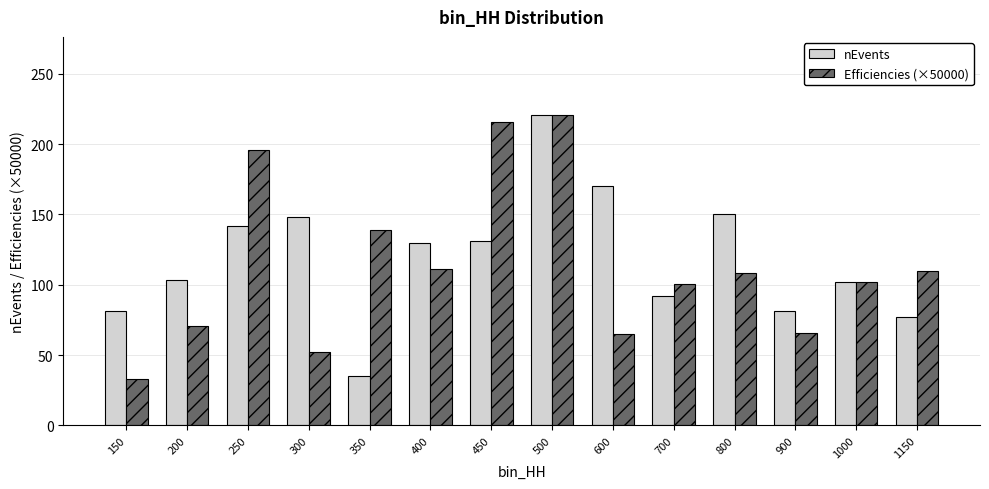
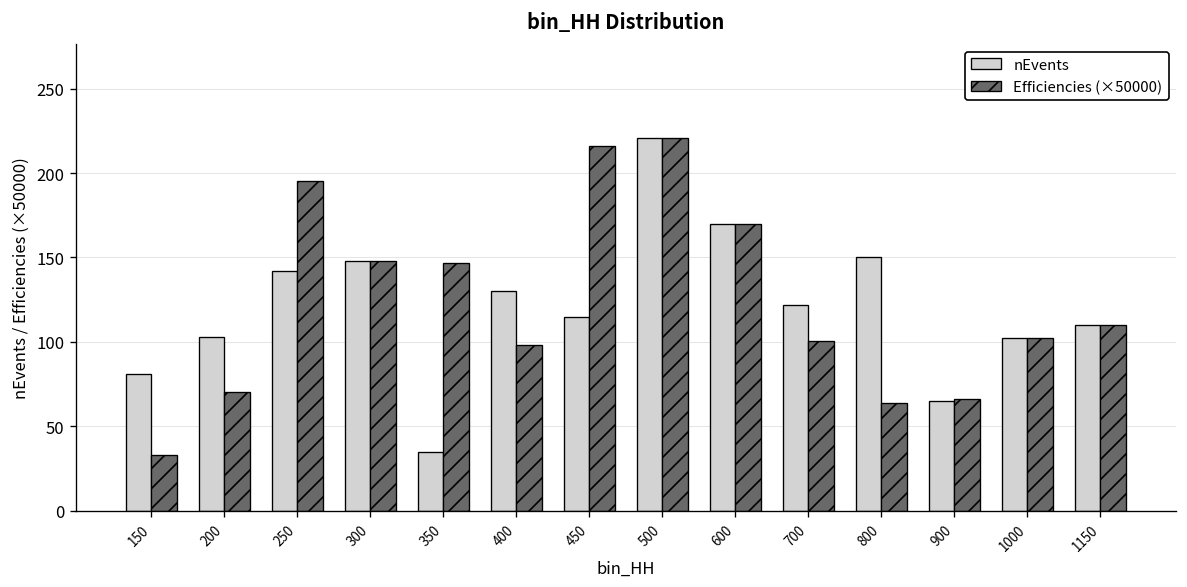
Efficiencies (×50000), 300: 52 -> 148
Efficiencies (×50000), 350: 139 -> 147
Efficiencies (×50000), 400: 111 -> 98
nEvents, 450: 131 -> 115
Efficiencies (×50000), 600: 65 -> 170
nEvents, 700: 92 -> 122
Efficiencies (×50000), 800: 108 -> 64
nEvents, 900: 81 -> 65
nEvents, 1150: 77 -> 110
